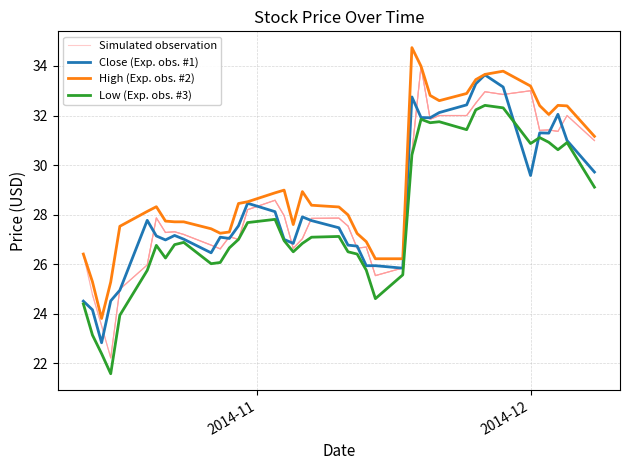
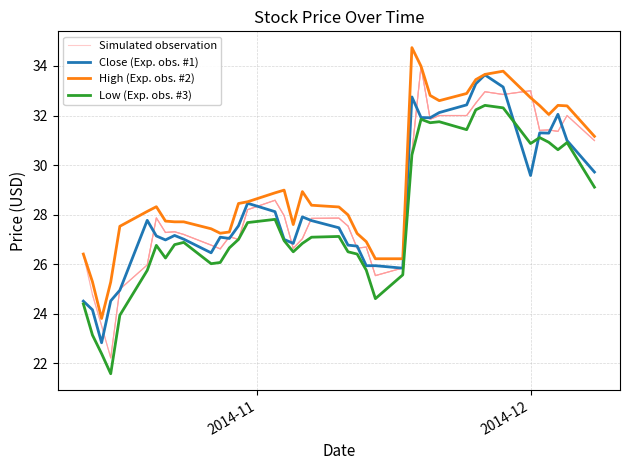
High (Exp. obs. #2), 2014-12: 33.2 -> 32.7
